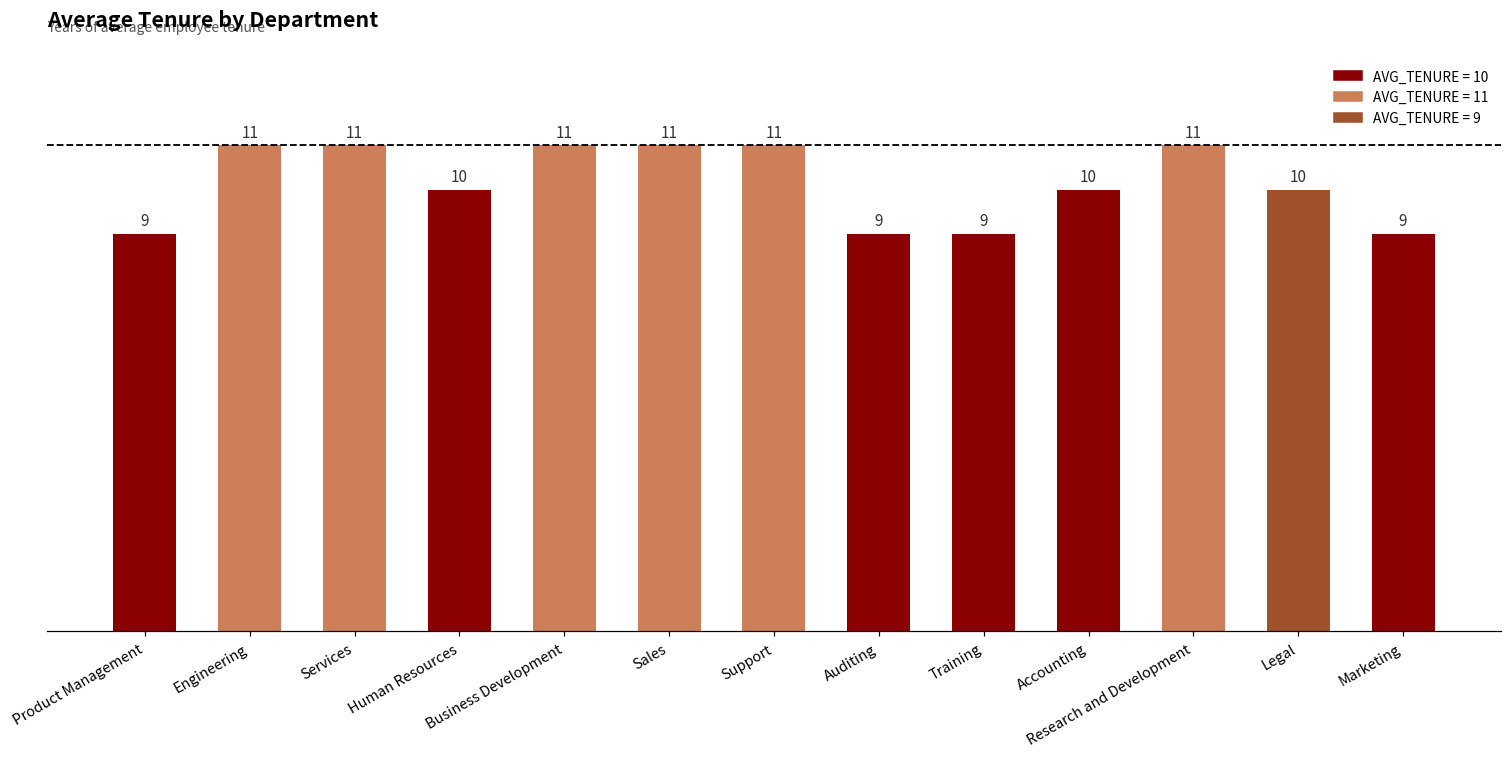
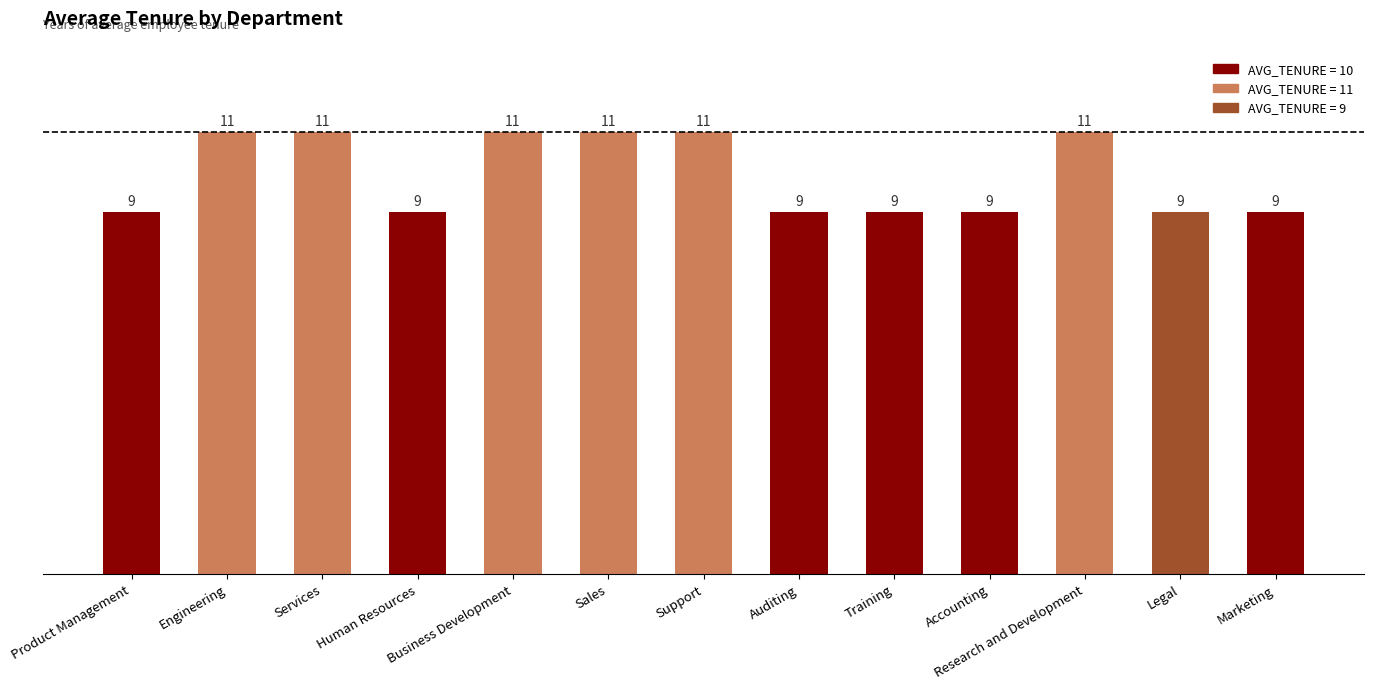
Human Resources: 10 -> 9
Accounting: 10 -> 9
Legal: 10 -> 9
